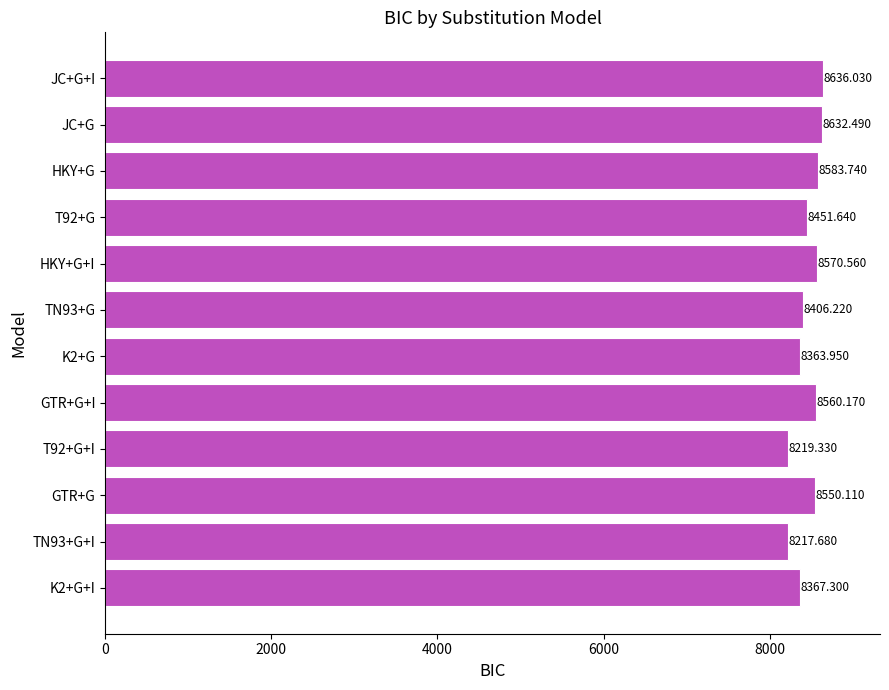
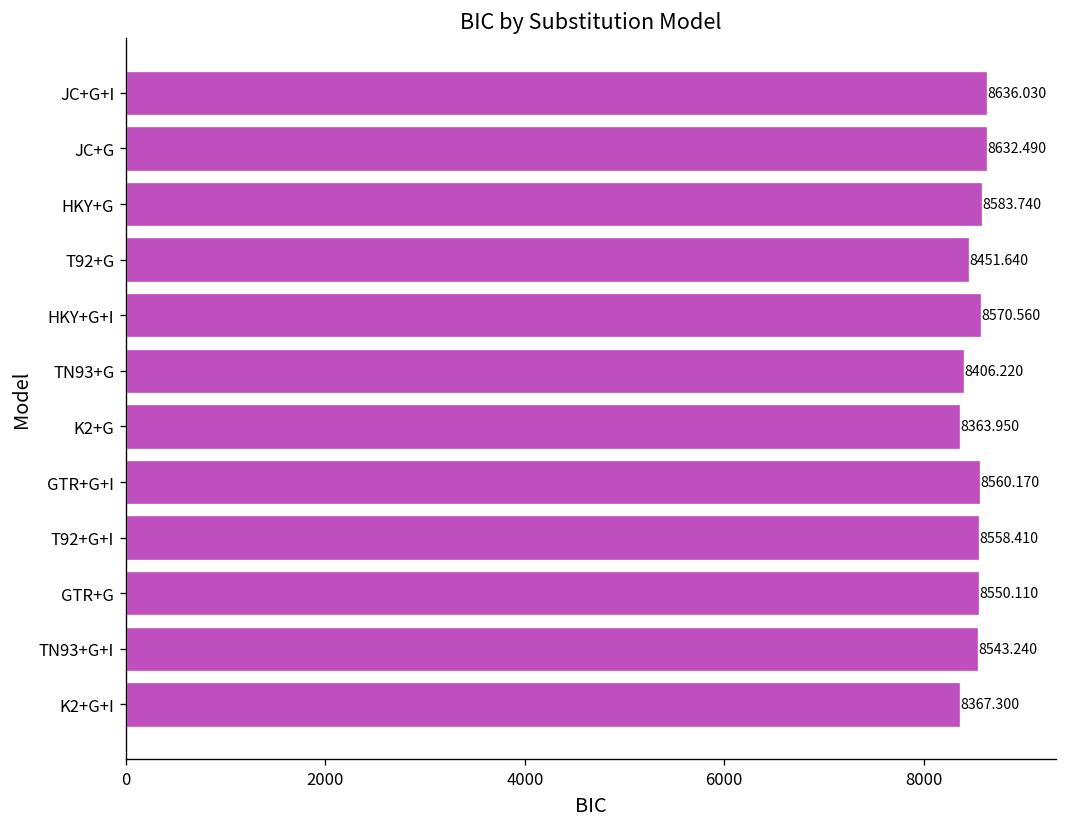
T92+G+I: 8219.330 -> 8558.410
TN93+G+I: 8217.680 -> 8543.240
